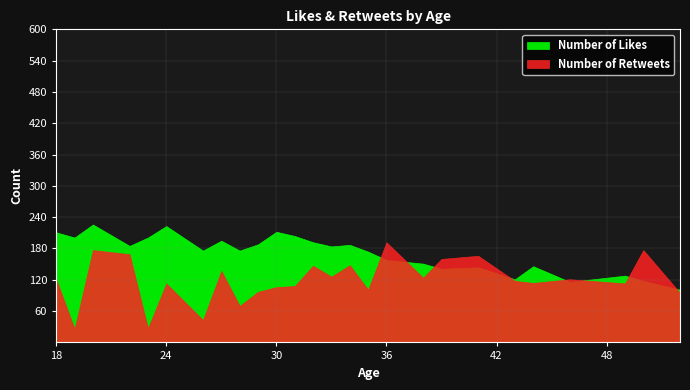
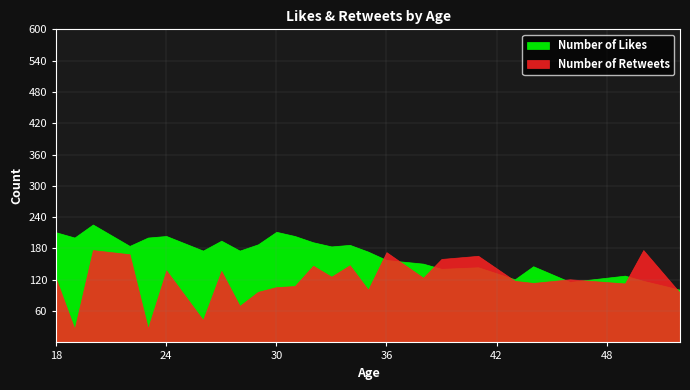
Number of Likes, 24: 220 -> 200
Number of Retweets, 24: 110 -> 140
Number of Retweets, 36: 190 -> 170
